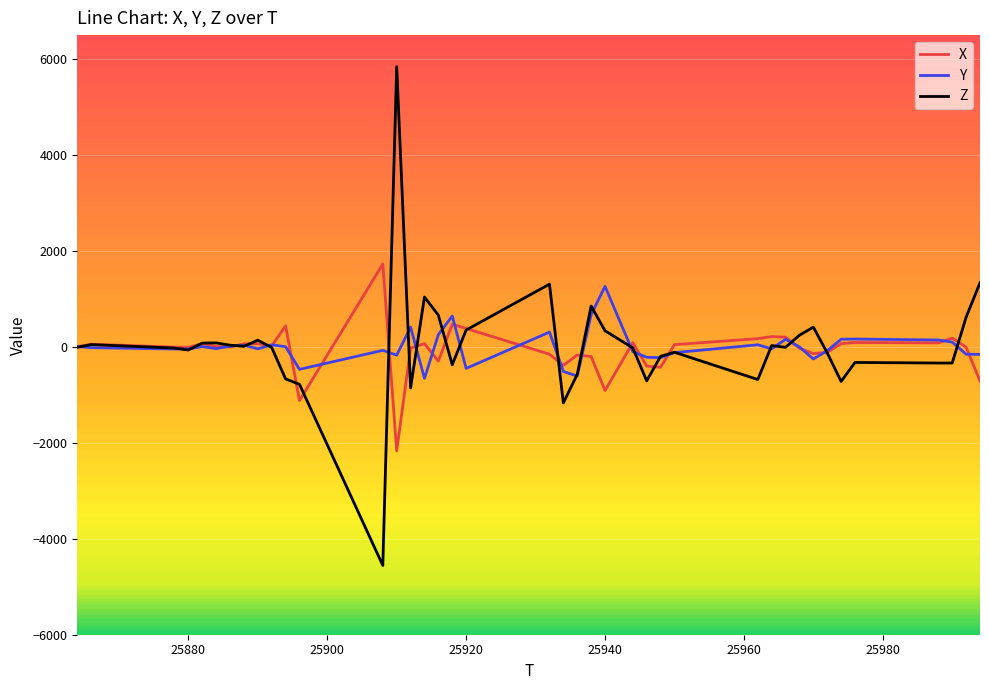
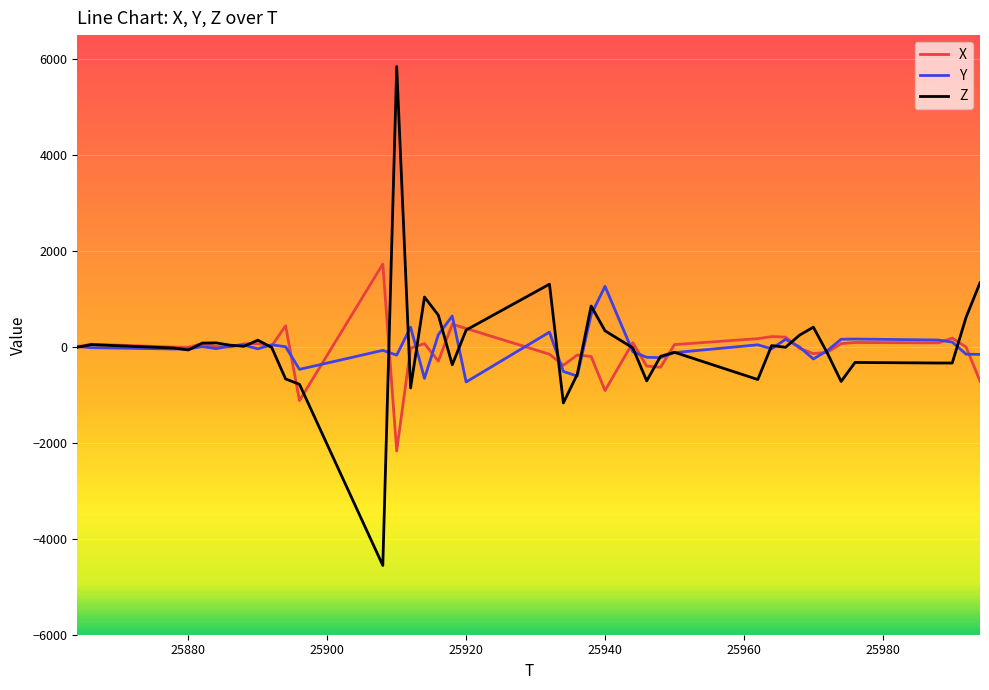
Y, 25920: -400 -> -700
